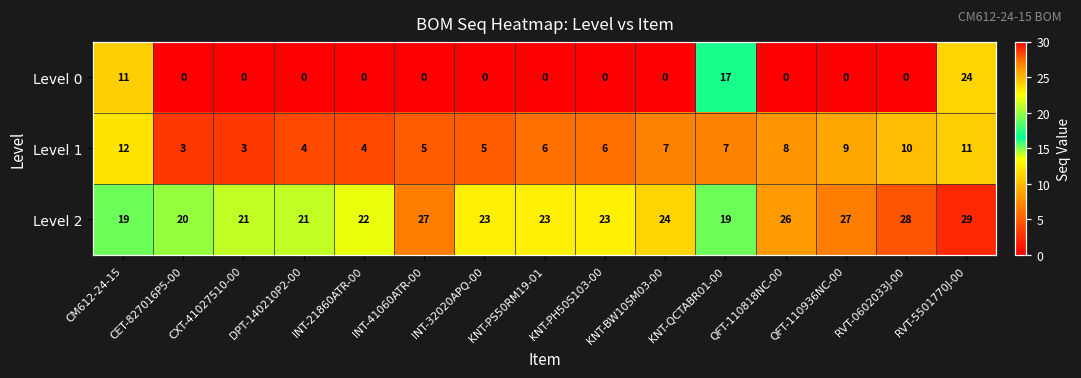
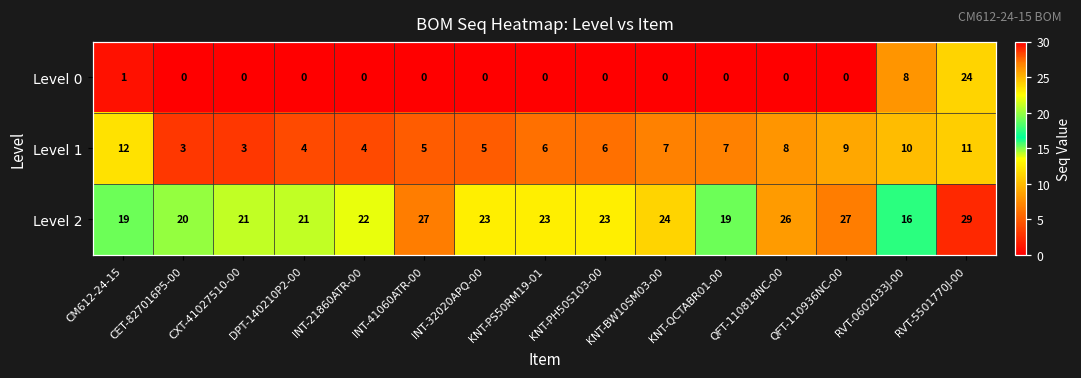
Level 0, CM612-24-15: 11 -> 1
Level 0, KNT-QCTABR01-00: 17 -> 0
Level 0, RVT-0602033J-00: 0 -> 8
Level 2, RVT-0602033J-00: 28 -> 16
